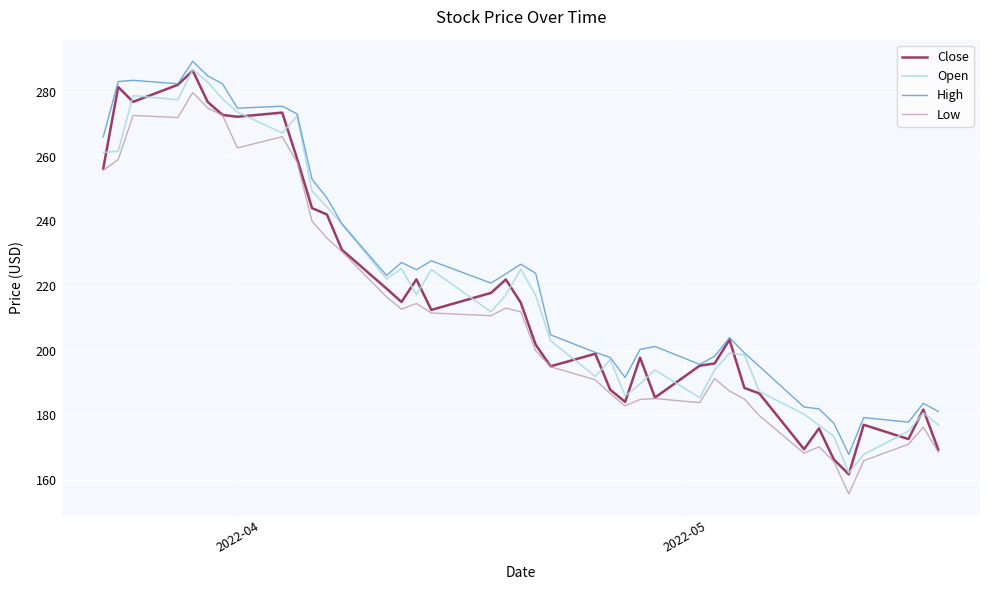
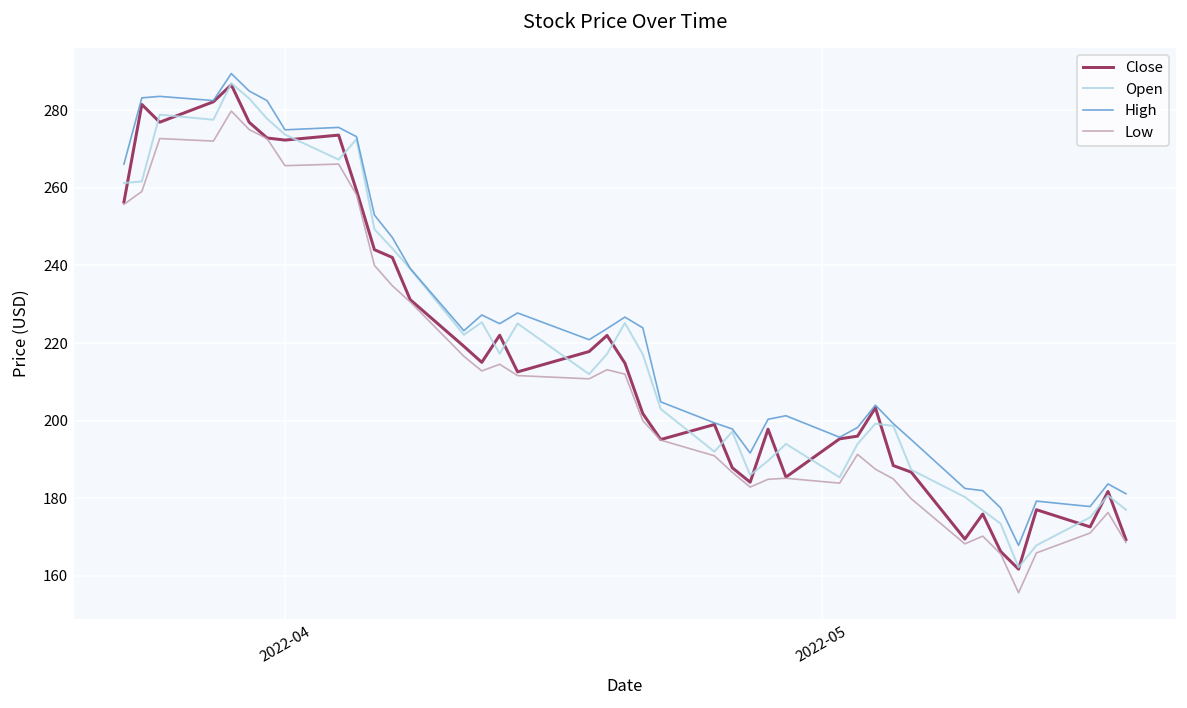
Low, 2022-04: 263 -> 266
